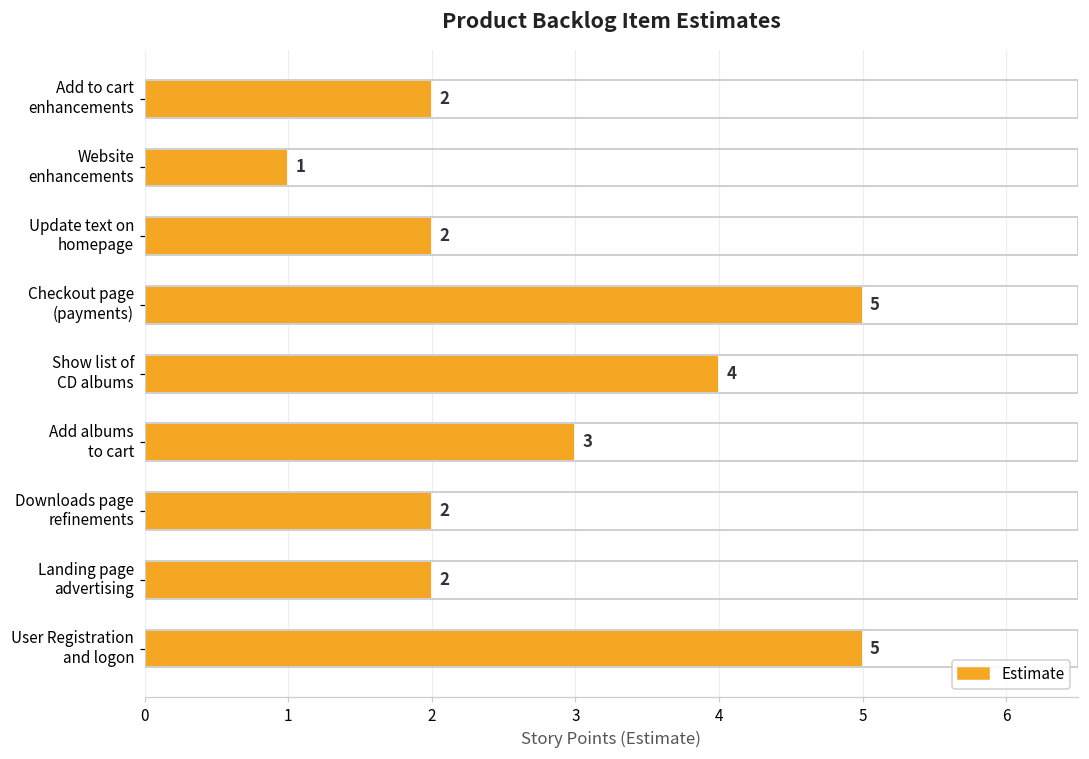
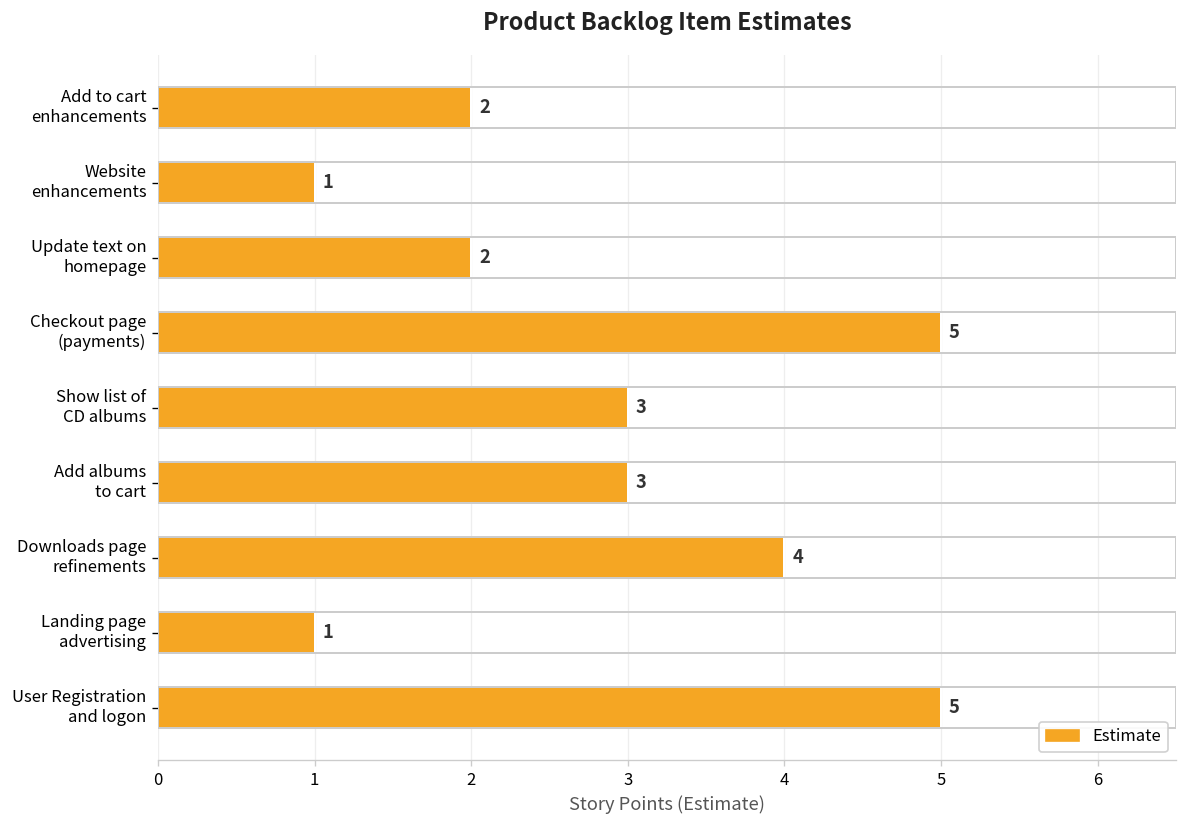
Show list of CD albums: 4 -> 3
Downloads page refinements: 2 -> 4
Landing page advertising: 2 -> 1
